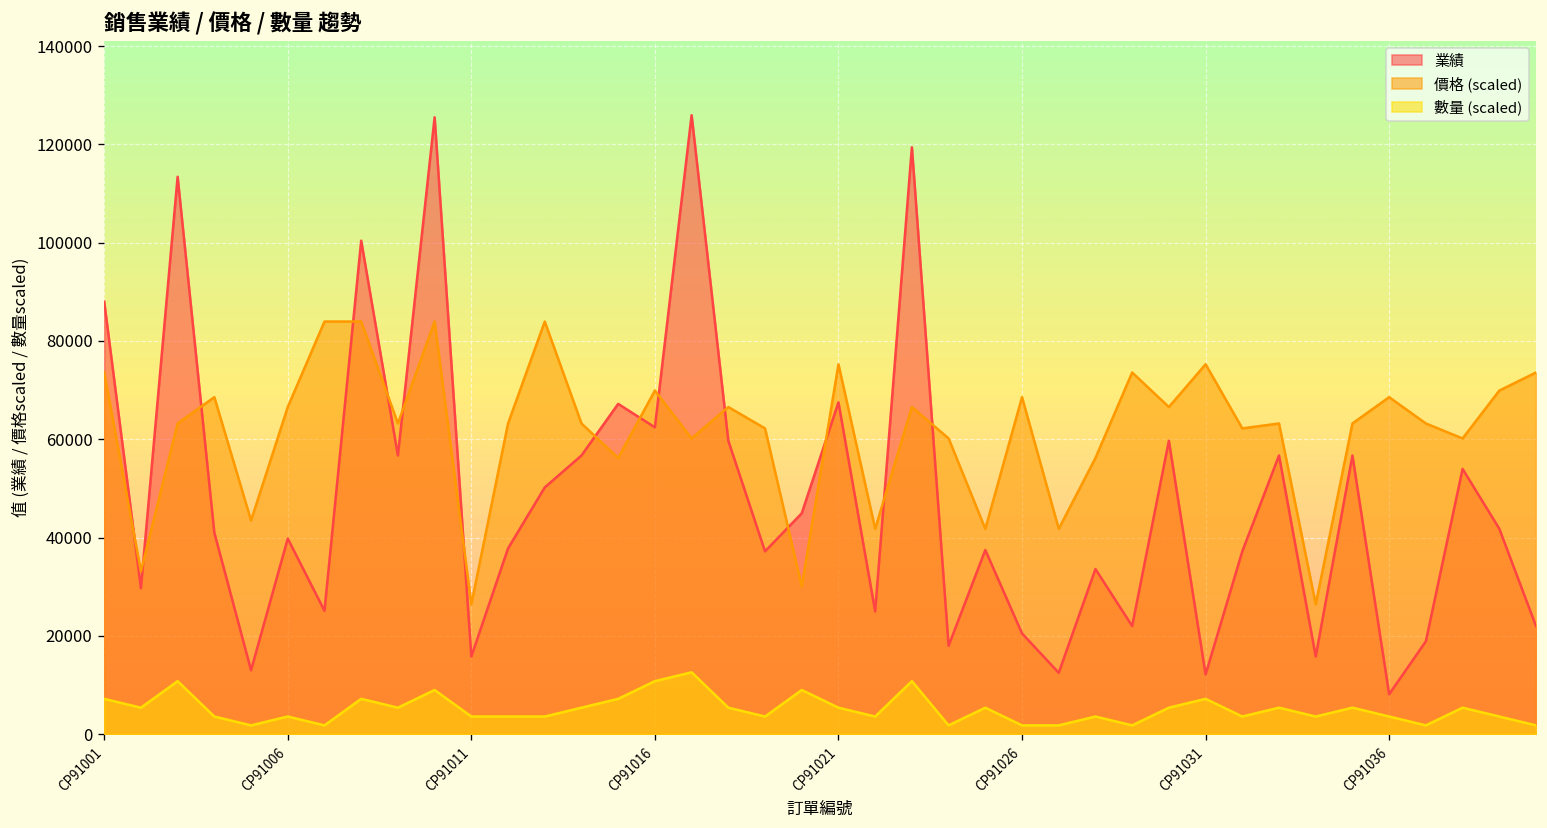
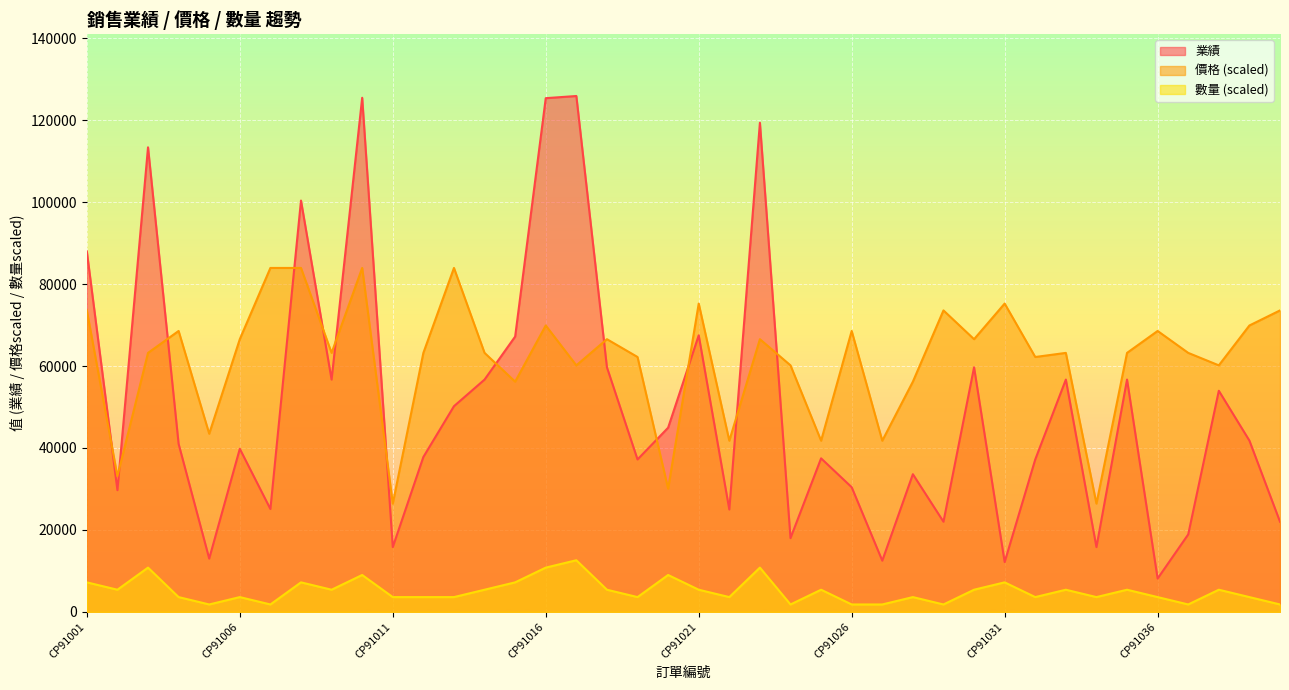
業績, CP91016: 62000 -> 125000
業績, CP91026: 21000 -> 30000
